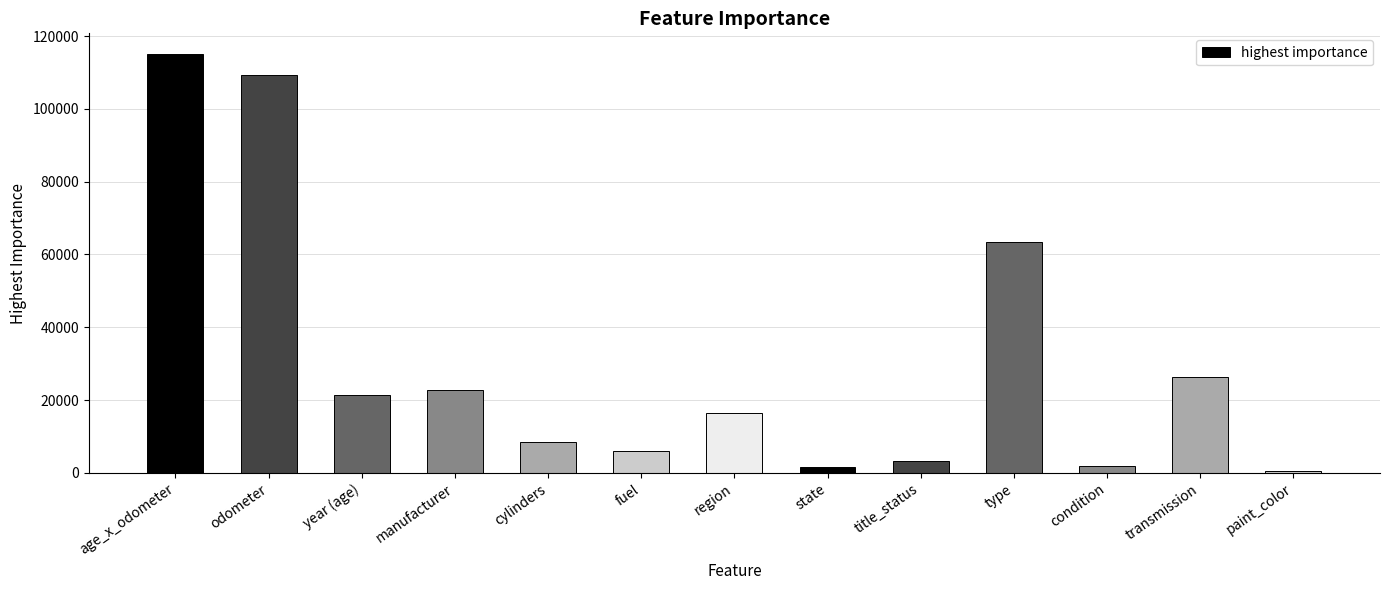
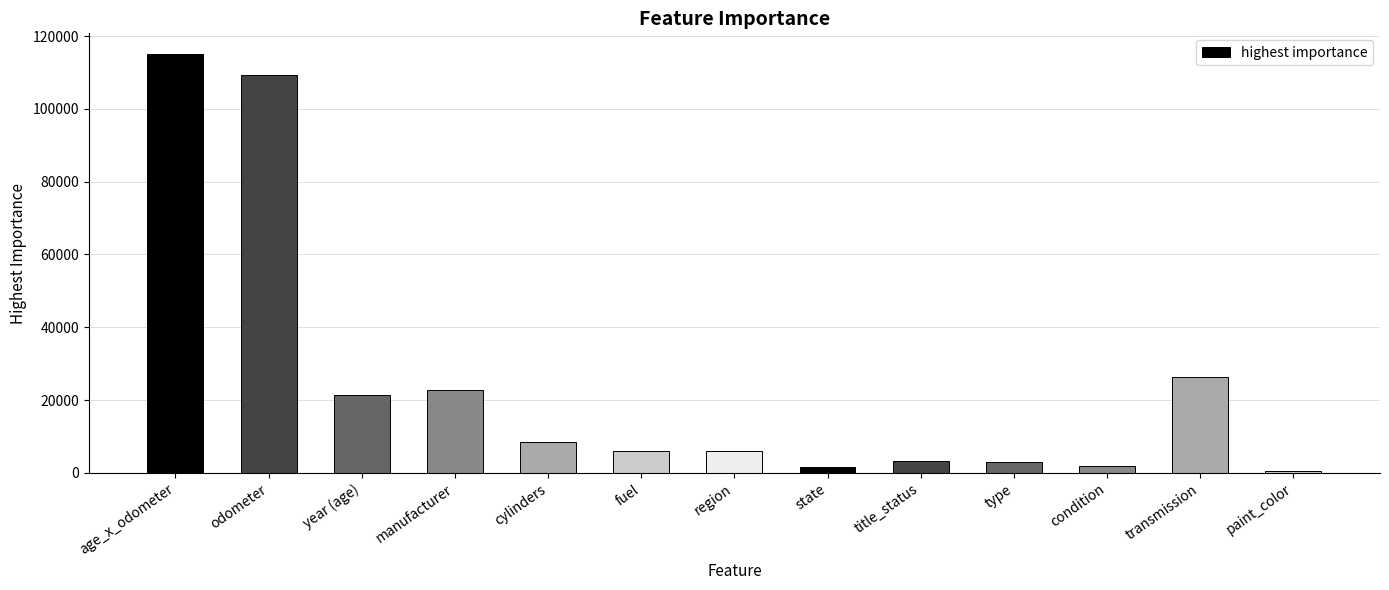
region: 16000 -> 6000
type: 64000 -> 3000
